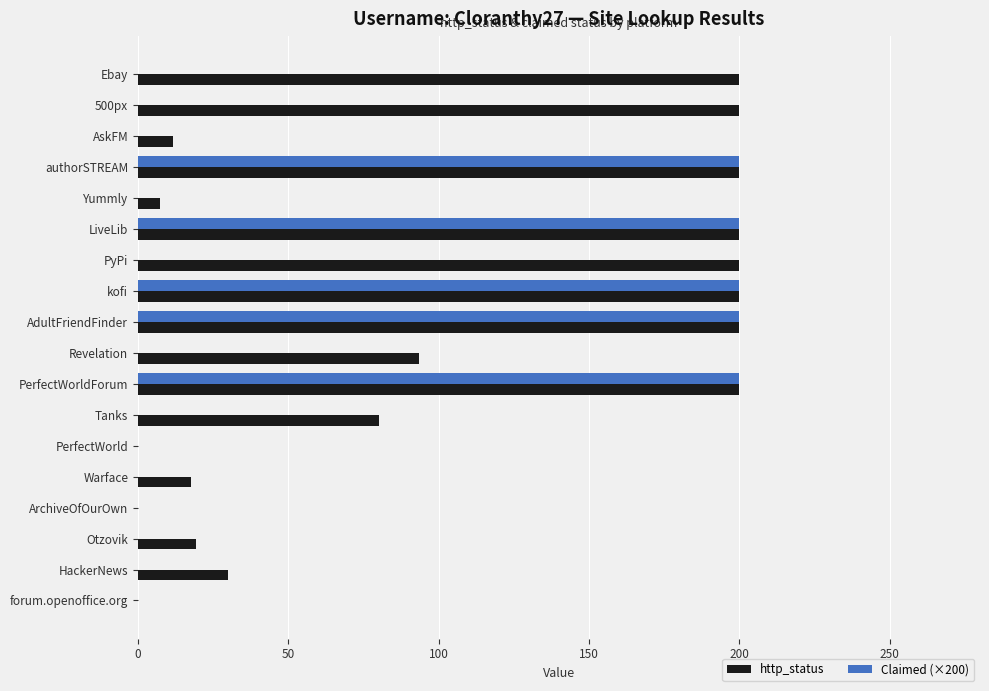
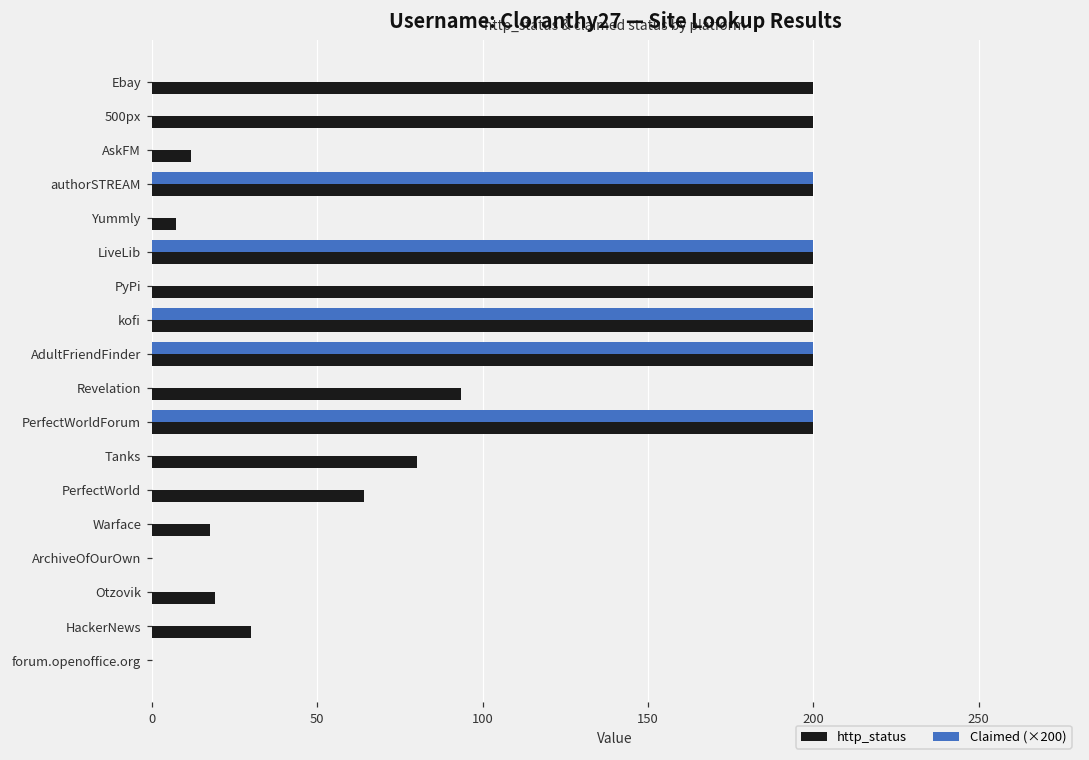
http_status, PerfectWorld: 0 -> 64
